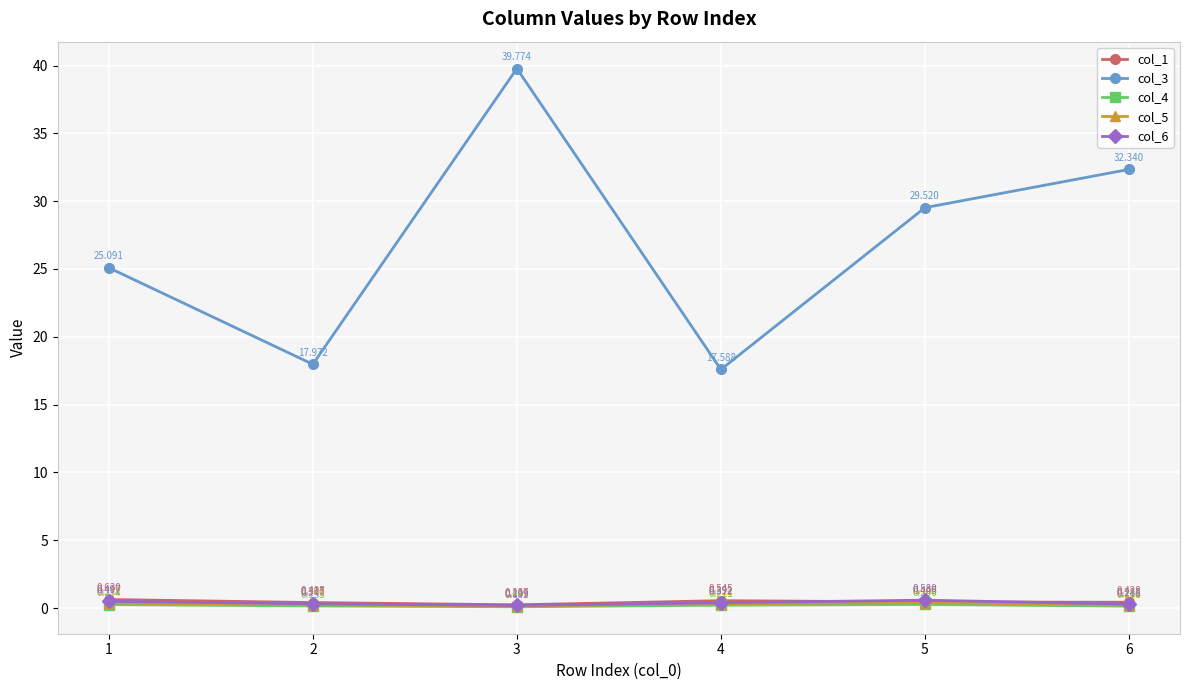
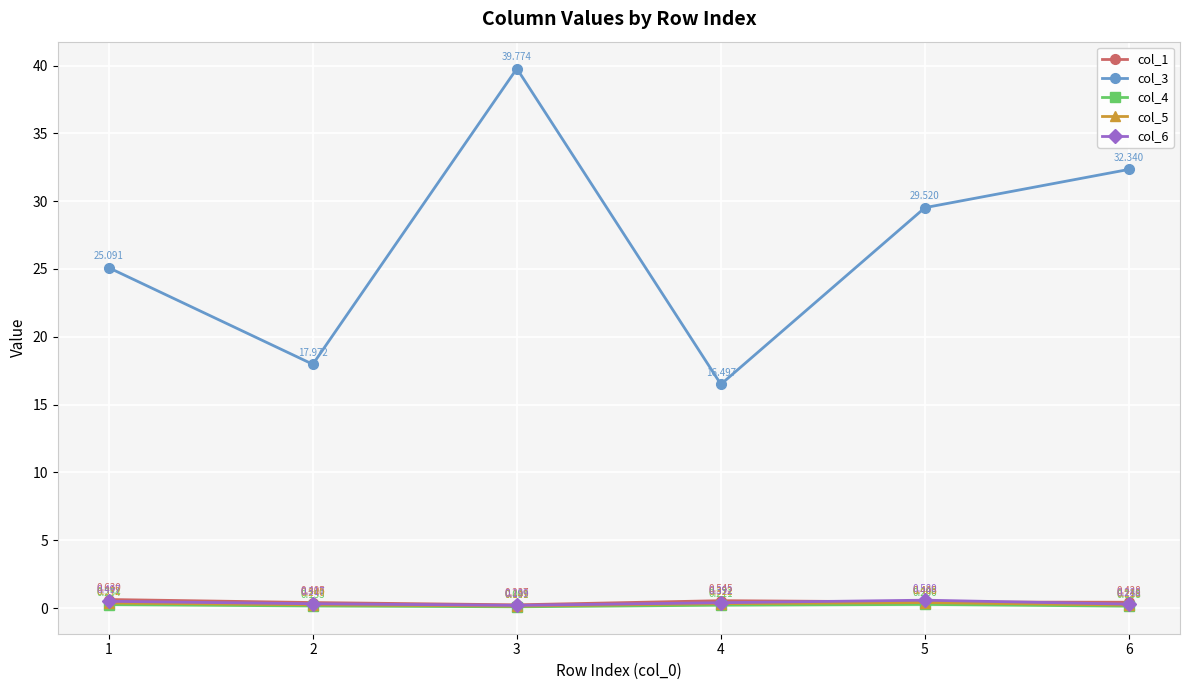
col_3, 4: 17.588 -> 16.497
